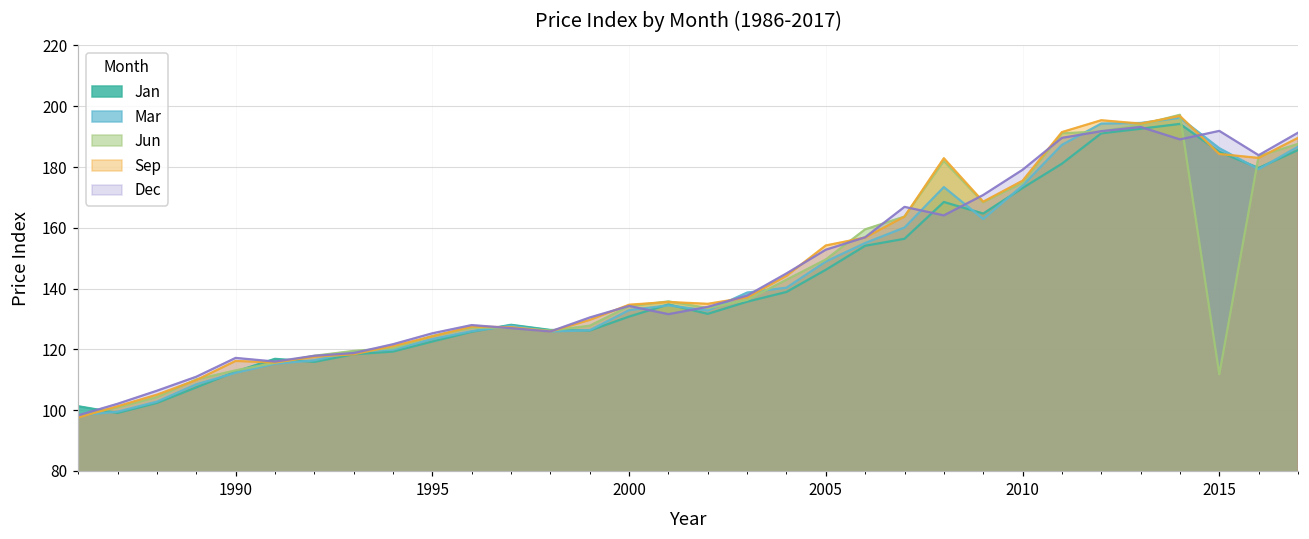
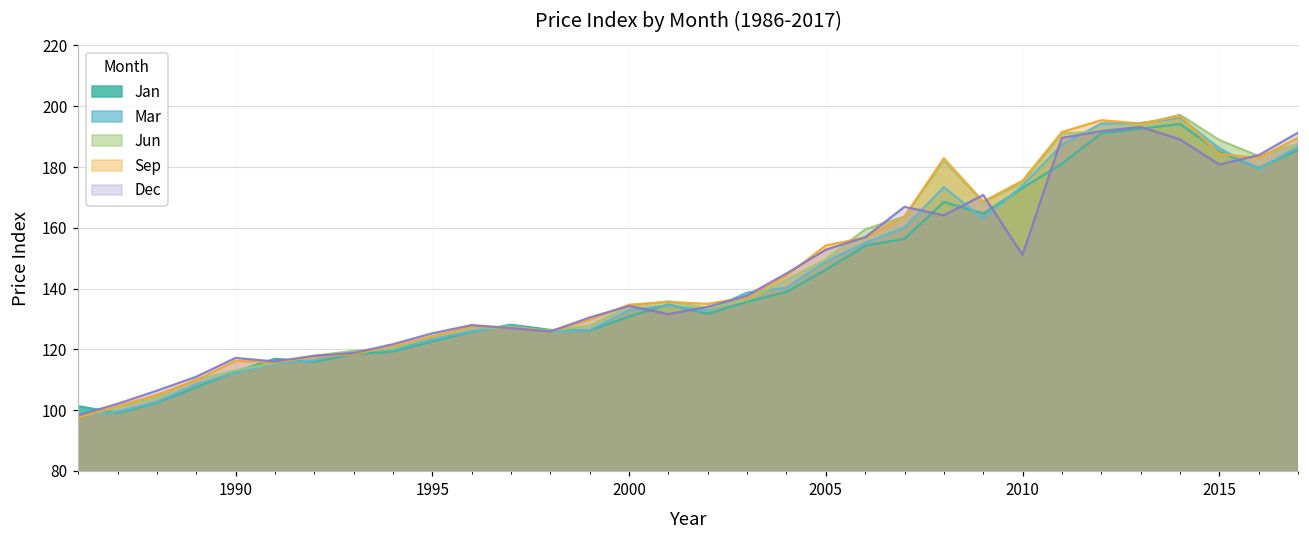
Dec, 2010: 179 -> 151
Jun, 2015: 112 -> 189
Dec, 2015: 192 -> 181
